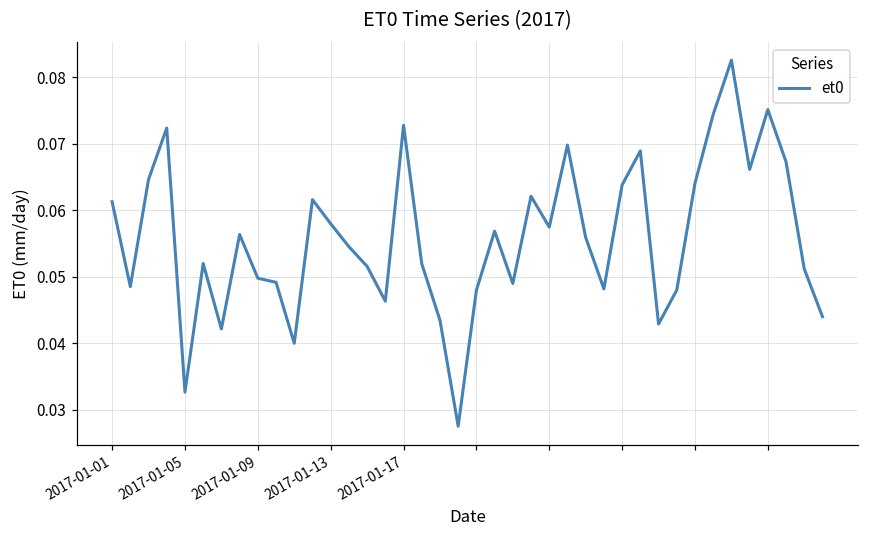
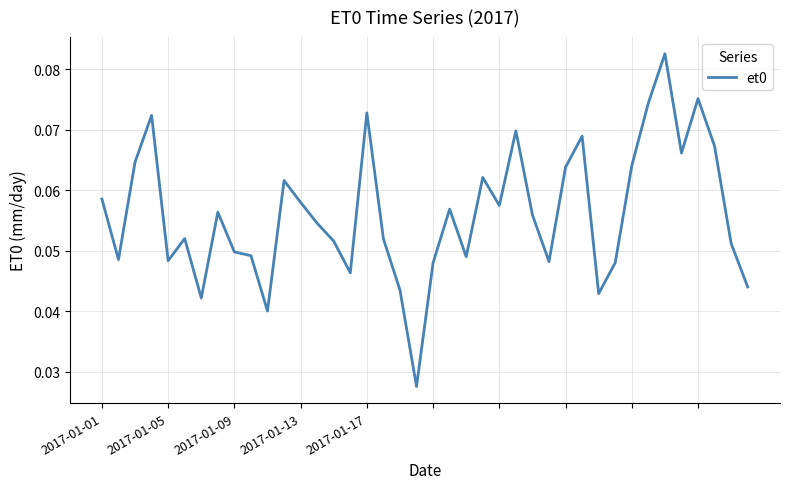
2017-01-01: 0.061 -> 0.059
2017-01-05: 0.033 -> 0.048
